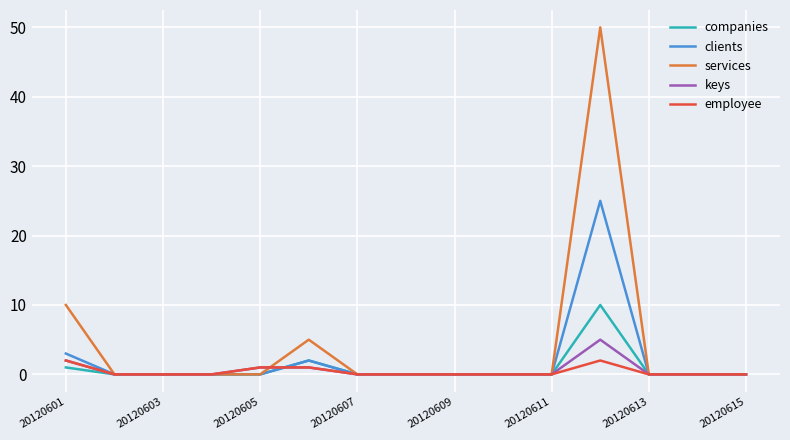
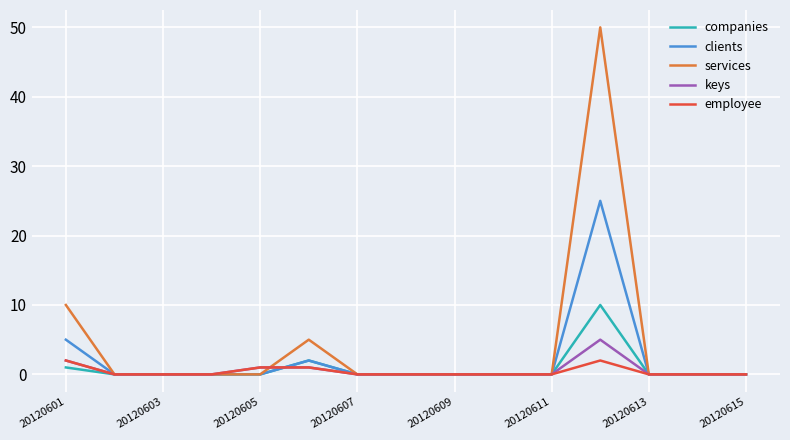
clients, 20120601: 3 -> 5
